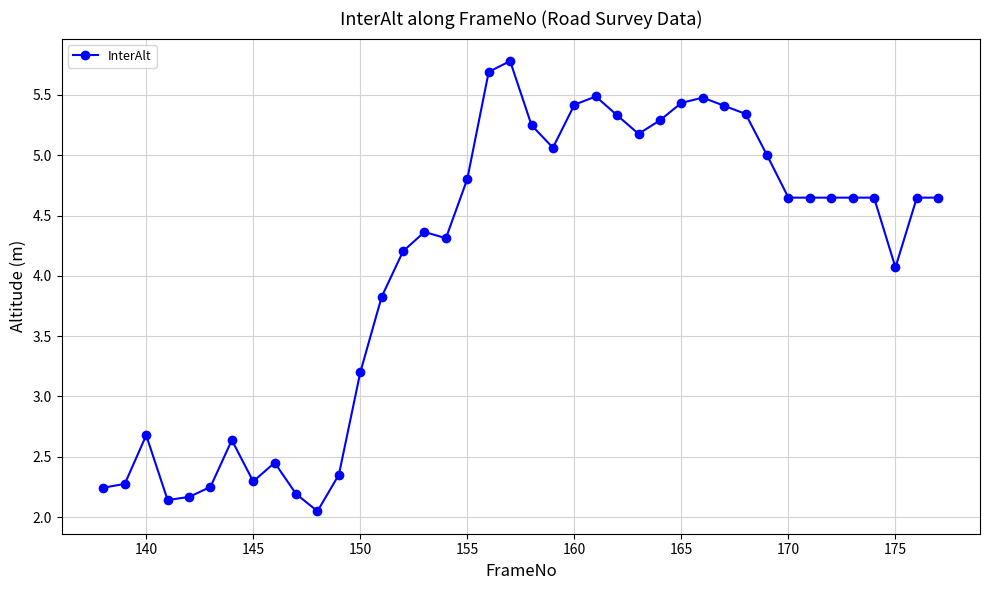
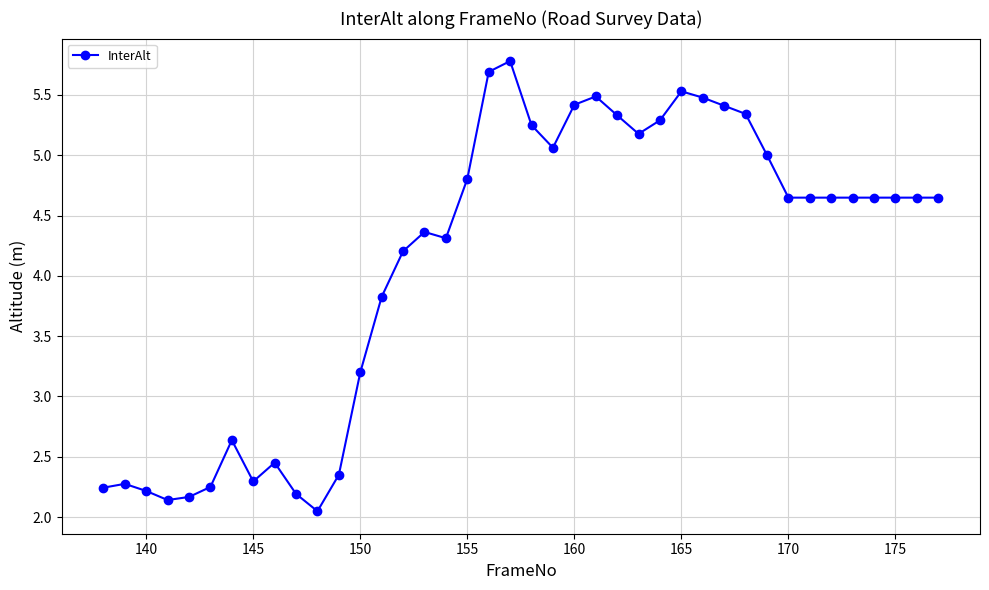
140: 2.68 -> 2.22
165: 5.43 -> 5.53
175: 4.07 -> 4.65
